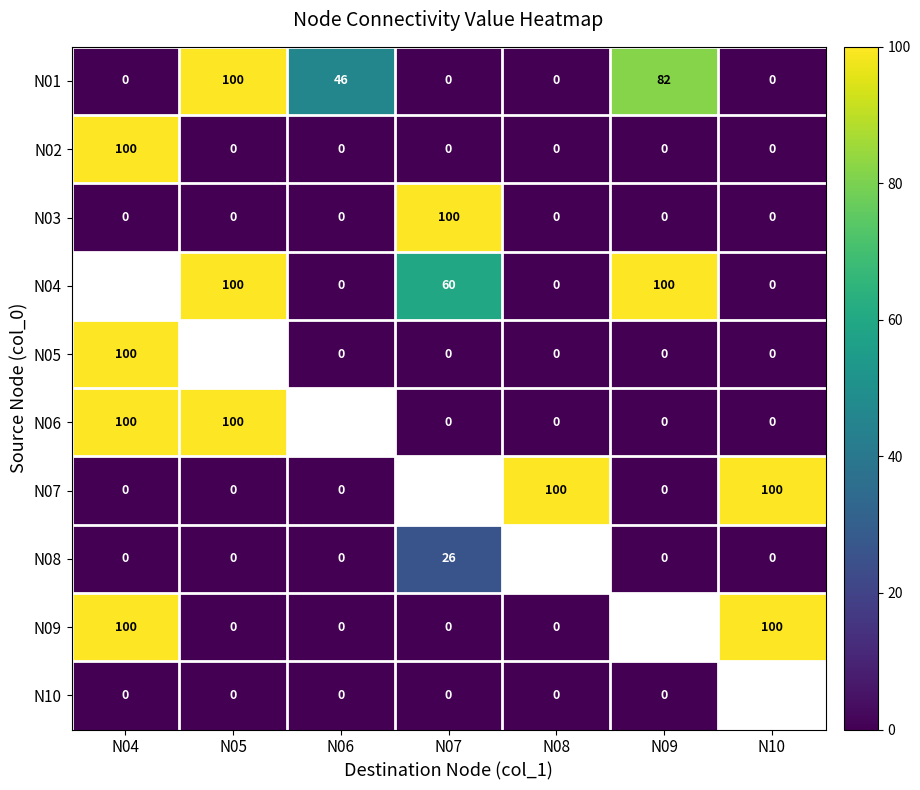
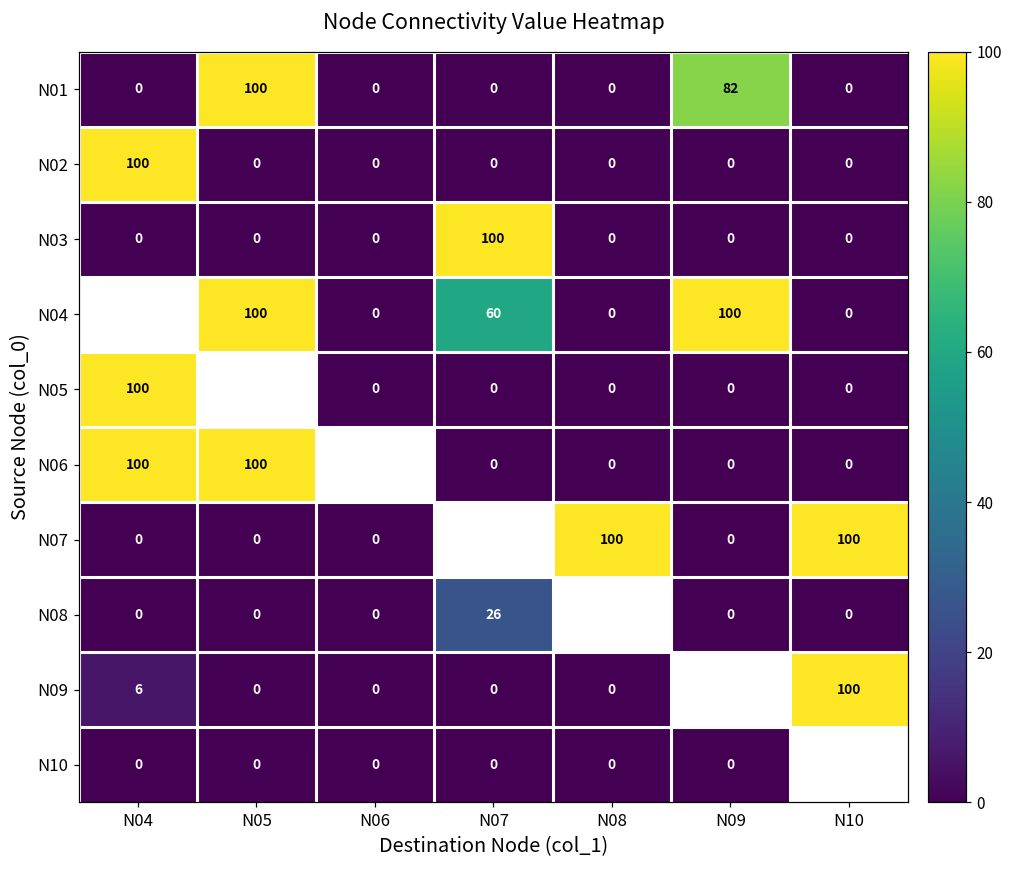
N01, N06: 46 -> 0
N09, N04: 100 -> 6
